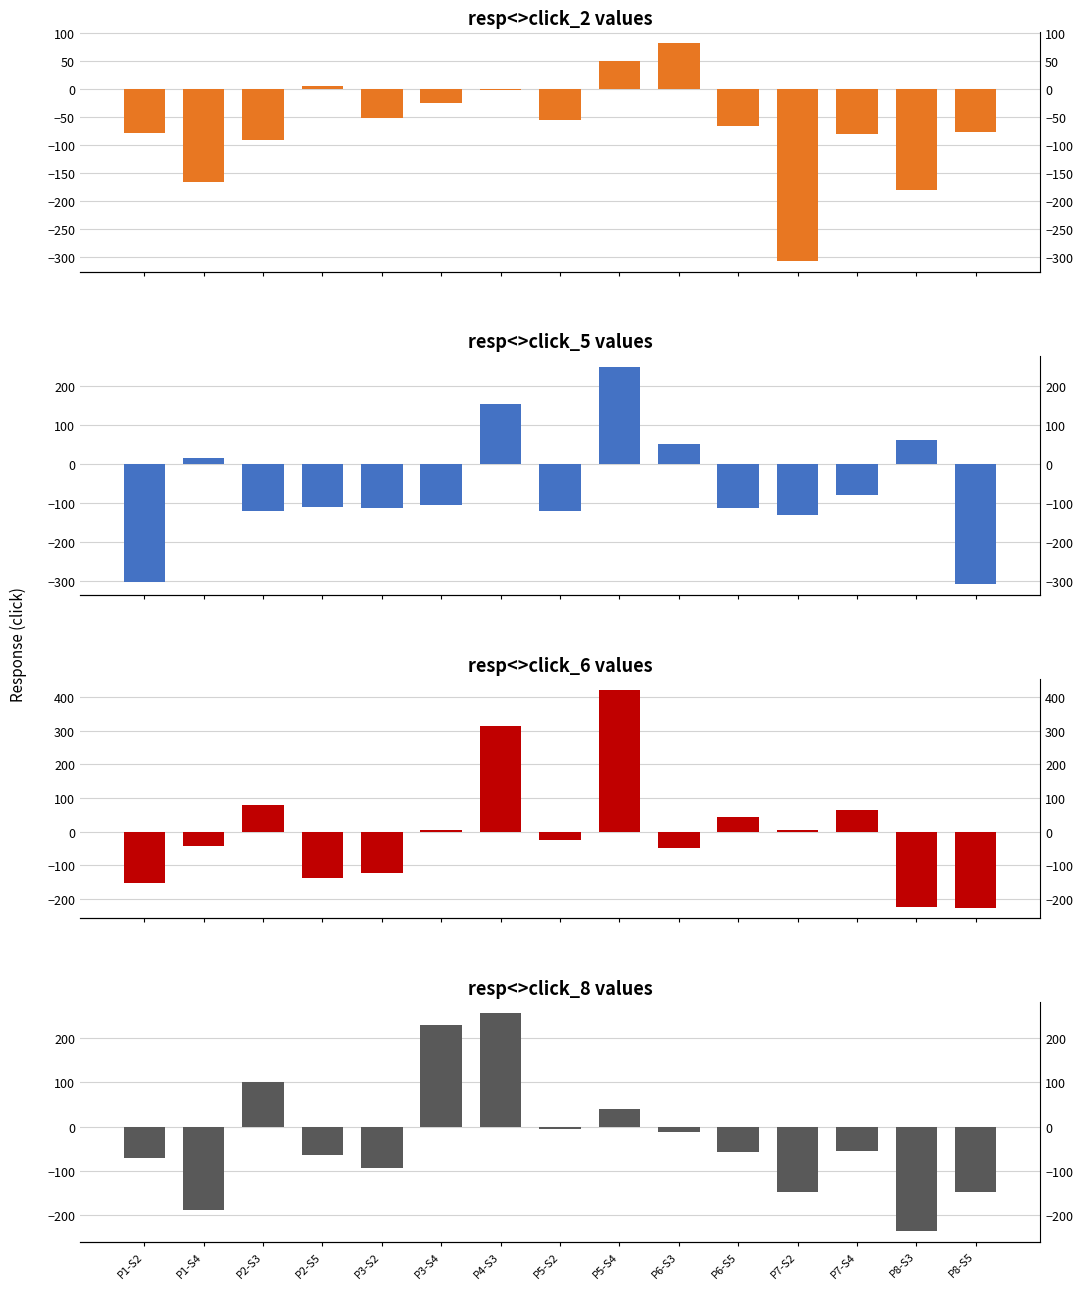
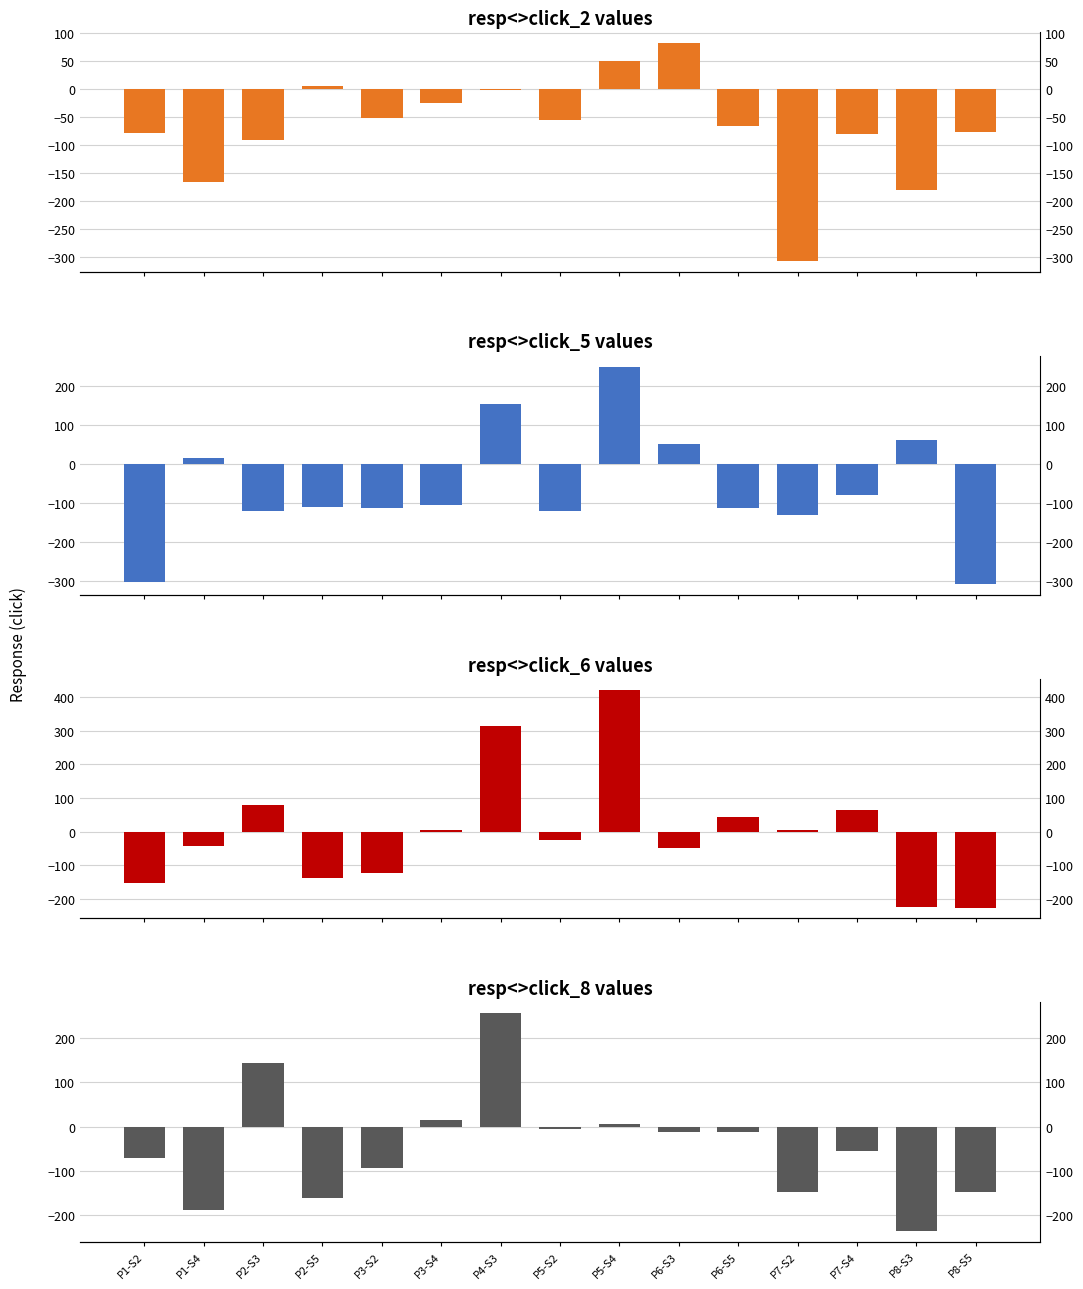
resp<>click_8 values, P2-S3: 100 -> 140
resp<>click_8 values, P2-S5: -60 -> -160
resp<>click_8 values, P3-S4: 230 -> 20
resp<>click_8 values, P5-S4: 40 -> 10
resp<>click_8 values, P6-S5: -60 -> -10
